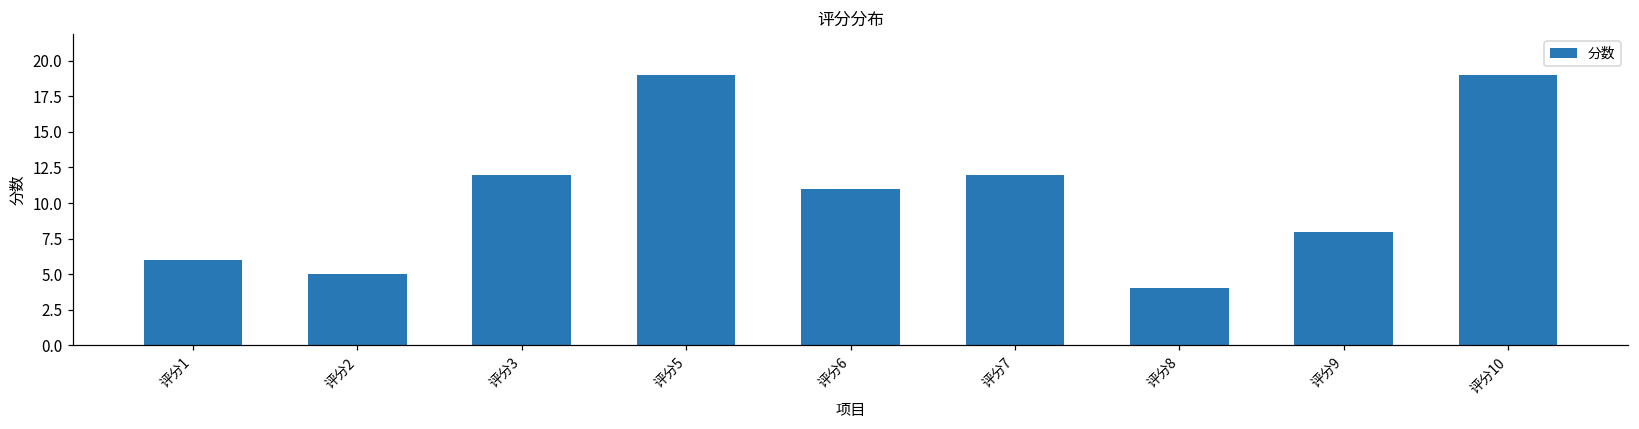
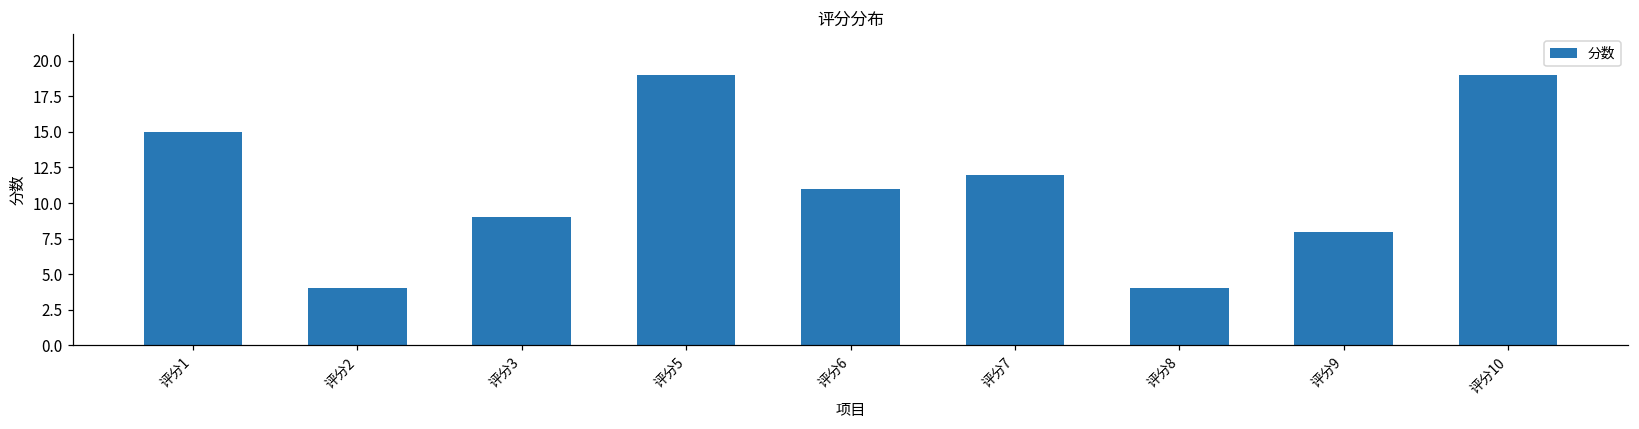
评分1: 6 -> 15
评分2: 5 -> 4
评分3: 12 -> 9
